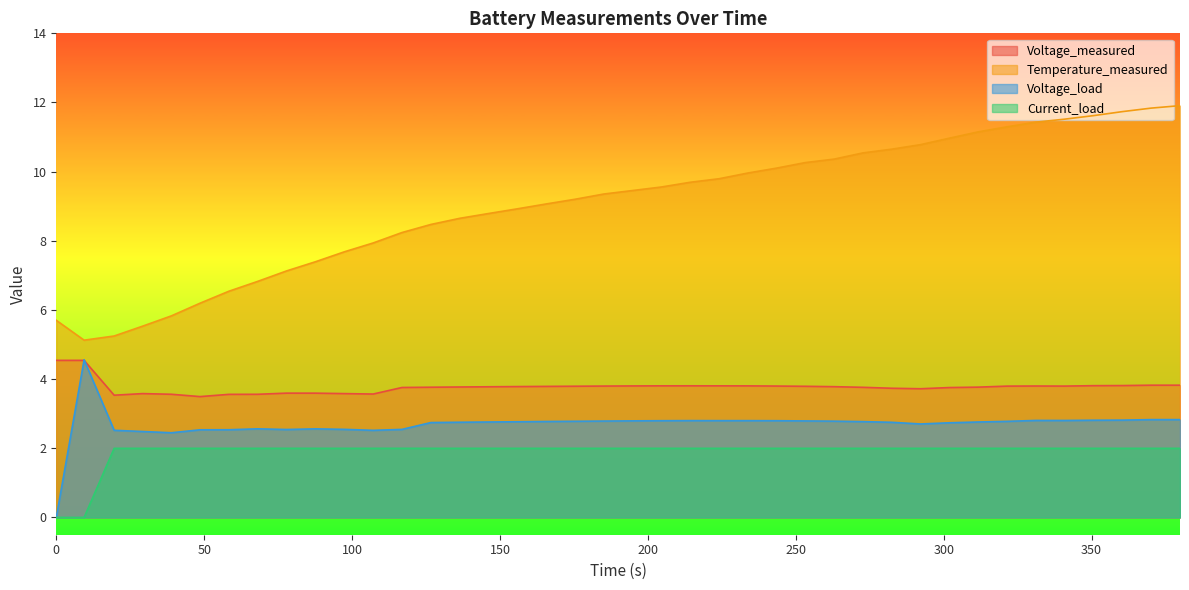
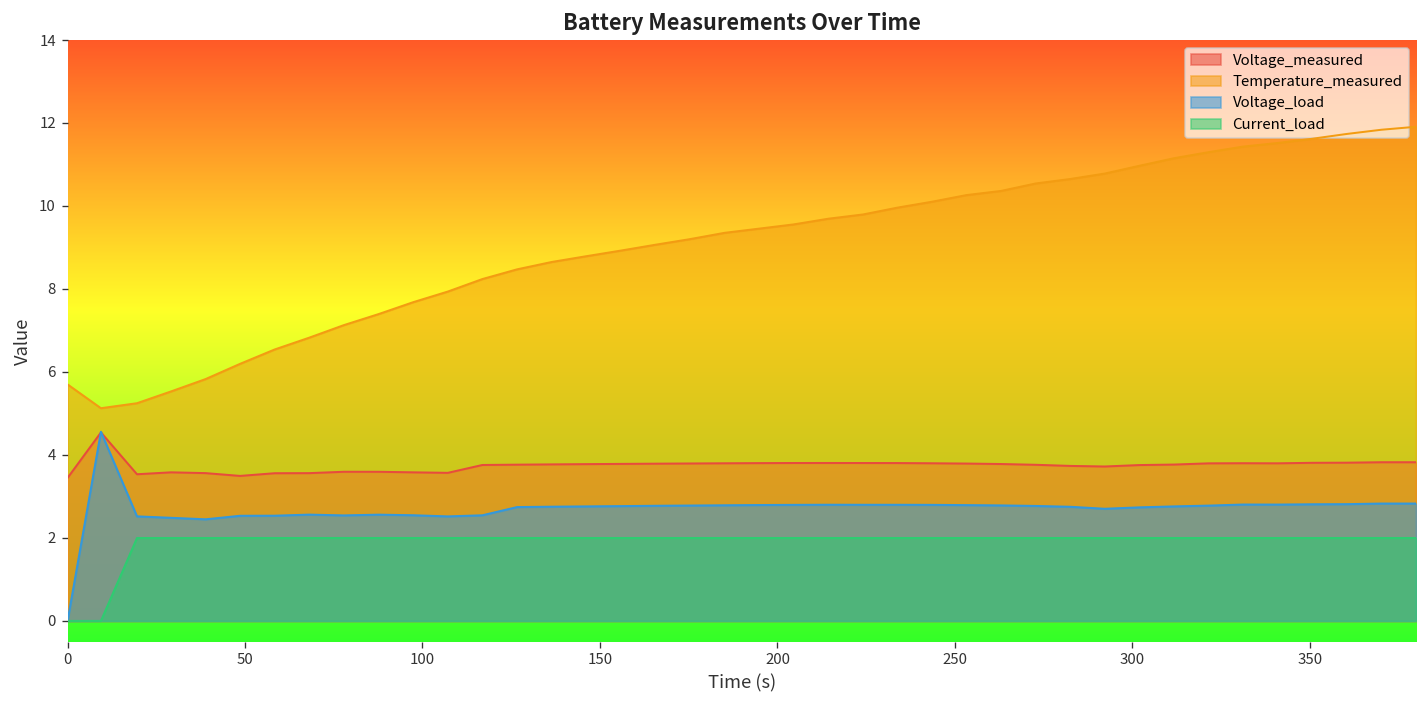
Voltage_measured, 0: 4.5 -> 3.4
